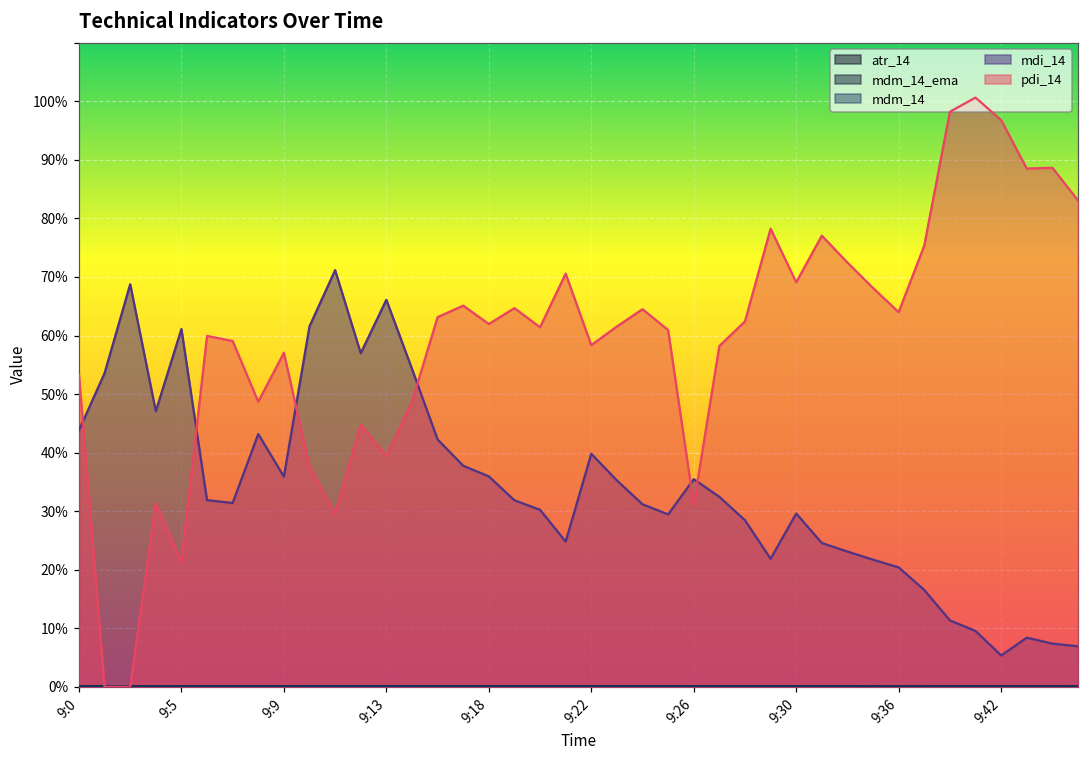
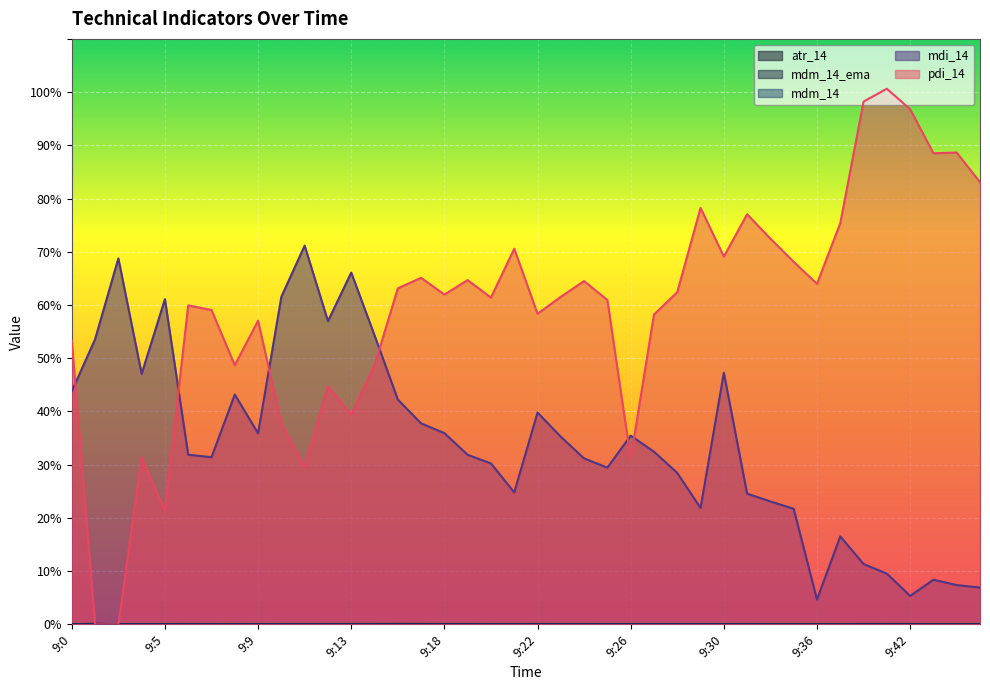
mdi_14, 9:30: 30% -> 47%
mdi_14, 9:36: 20% -> 5%
